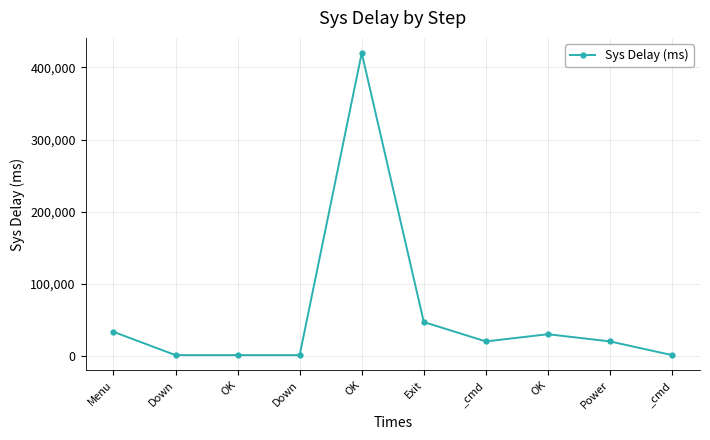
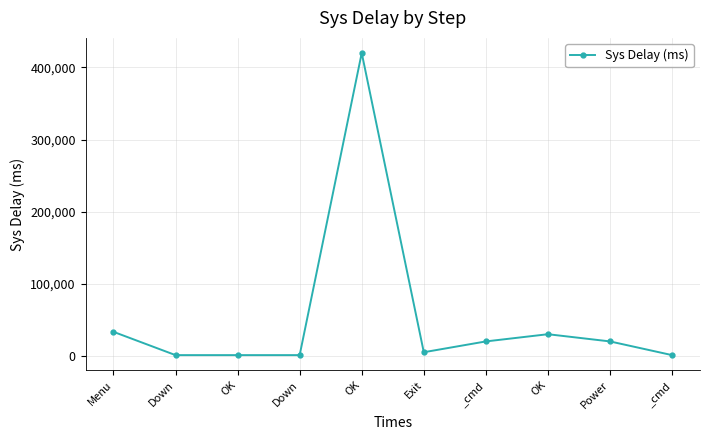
Exit: 50,000 -> 10,000
